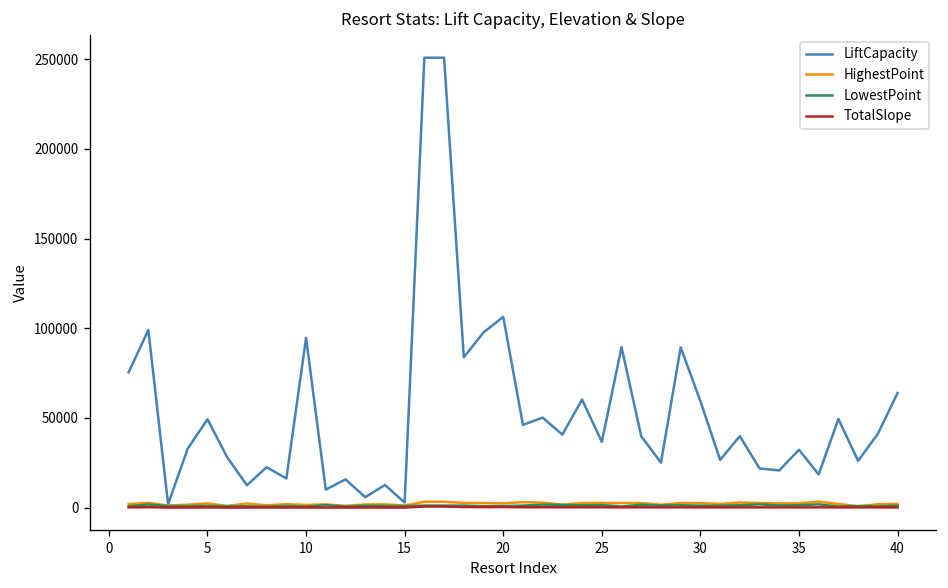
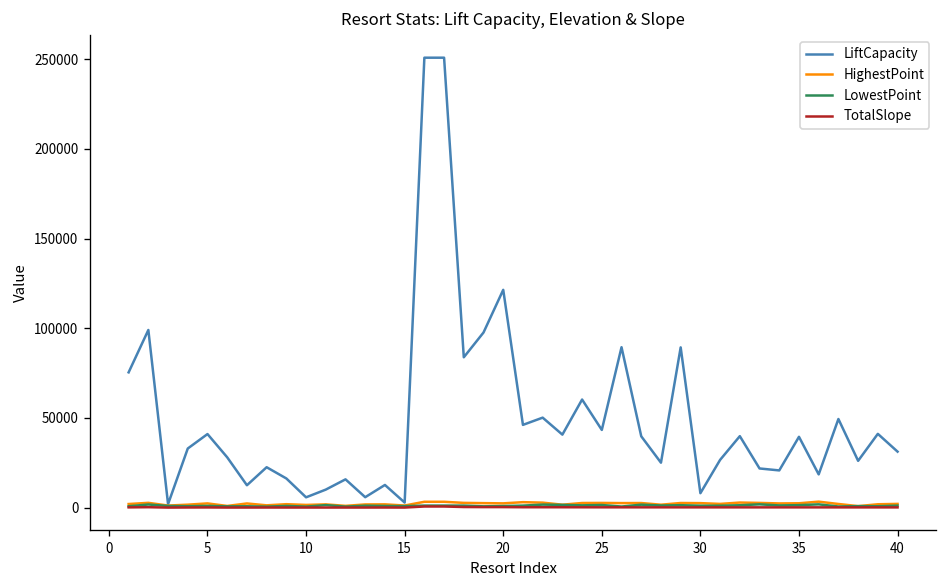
LiftCapacity, 5: 49000 -> 41000
LiftCapacity, 10: 95000 -> 6000
LiftCapacity, 20: 106000 -> 121000
LiftCapacity, 25: 37000 -> 43000
LiftCapacity, 30: 59000 -> 8000
LiftCapacity, 35: 32000 -> 39000
LiftCapacity, 40: 64000 -> 31000
